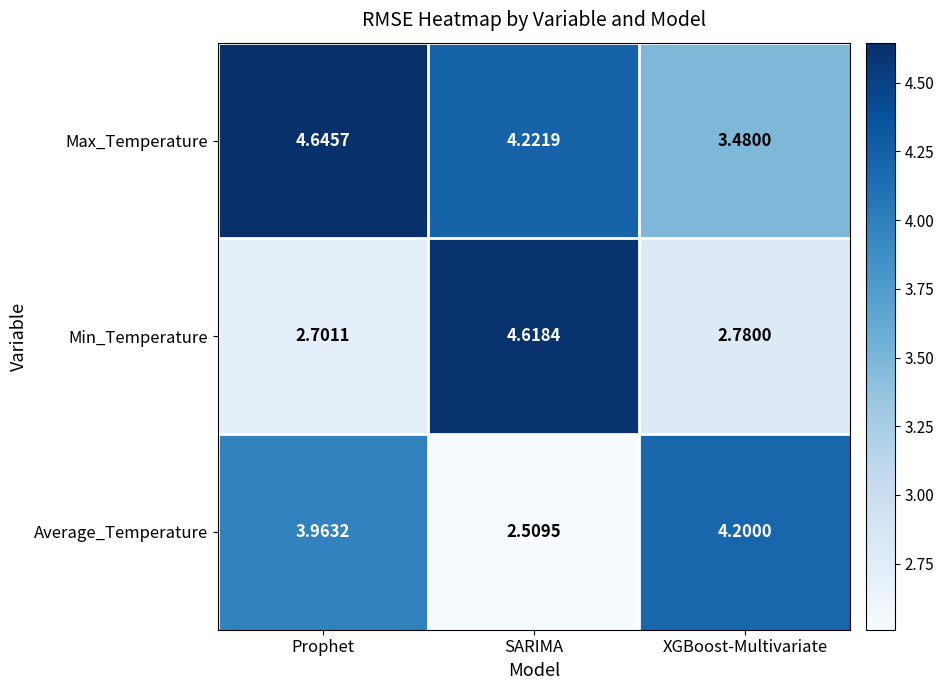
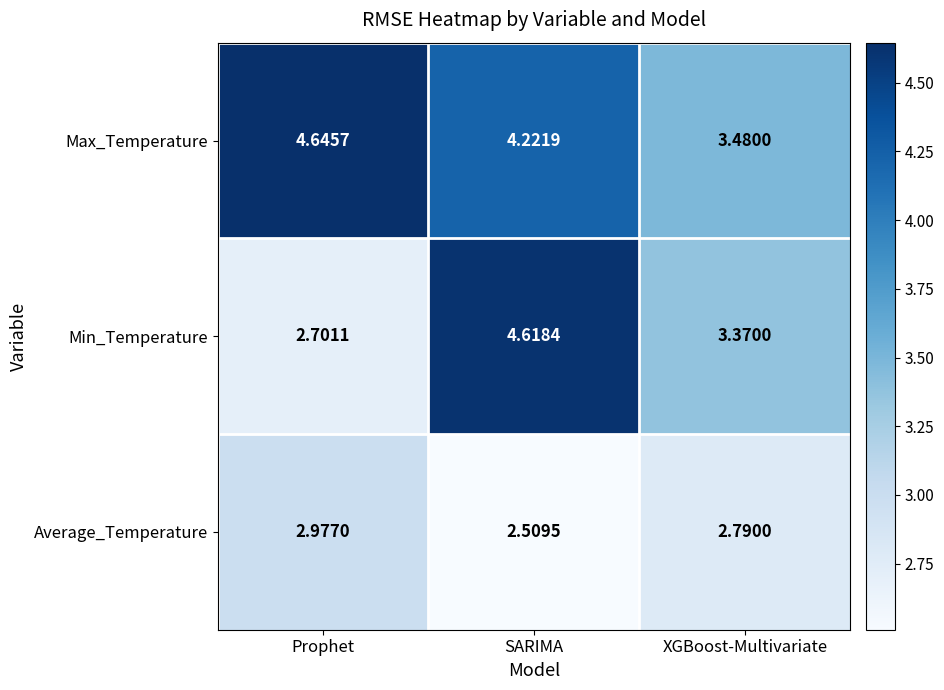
Min_Temperature, XGBoost-Multivariate: 2.7800 -> 3.3700
Average_Temperature, Prophet: 3.9632 -> 2.9770
Average_Temperature, XGBoost-Multivariate: 4.2000 -> 2.7900
